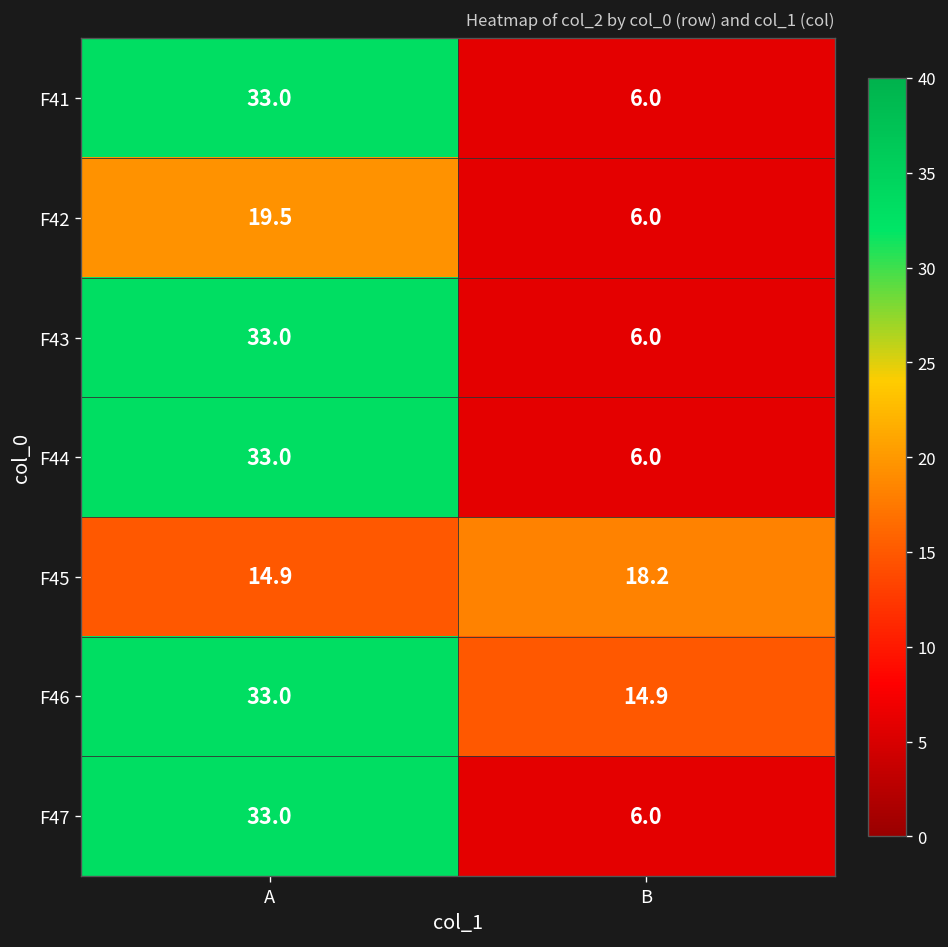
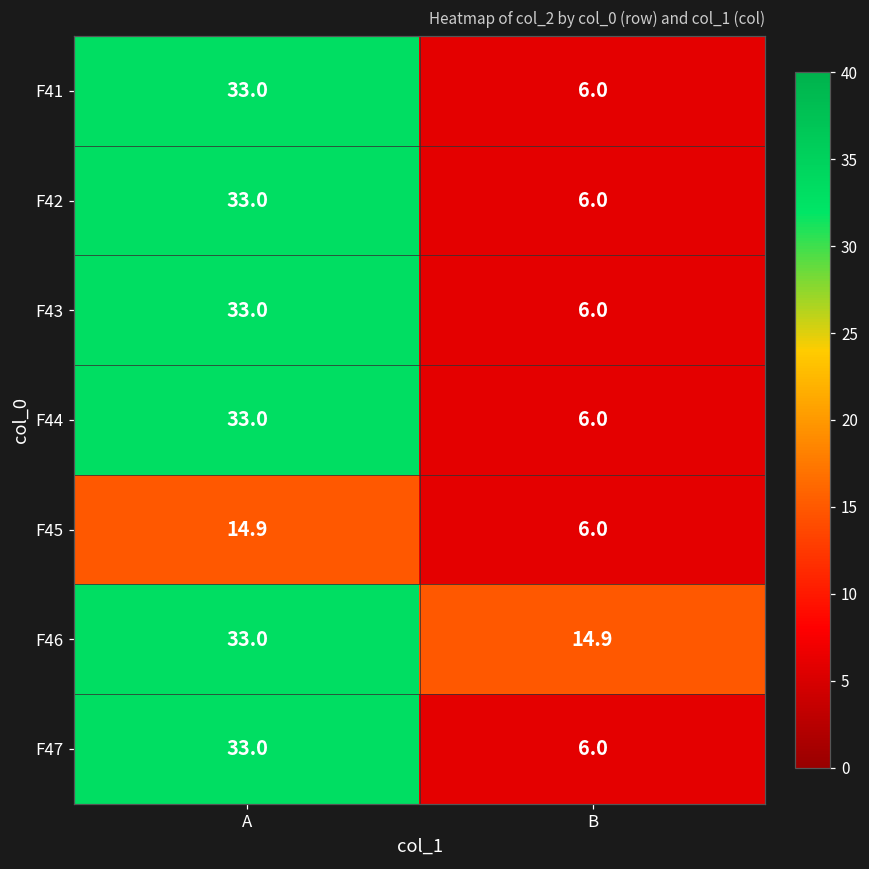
F42, A: 19.5 -> 33.0
F45, B: 18.2 -> 6.0
